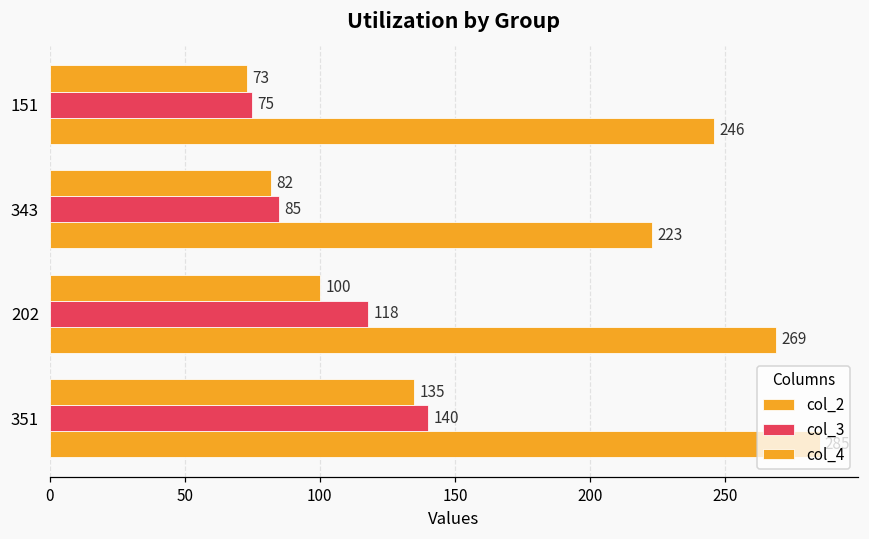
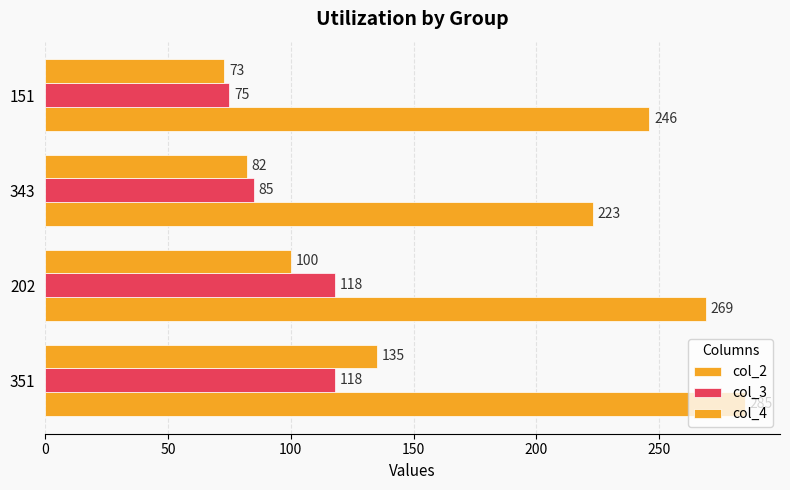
col_3, 351: 140 -> 118
